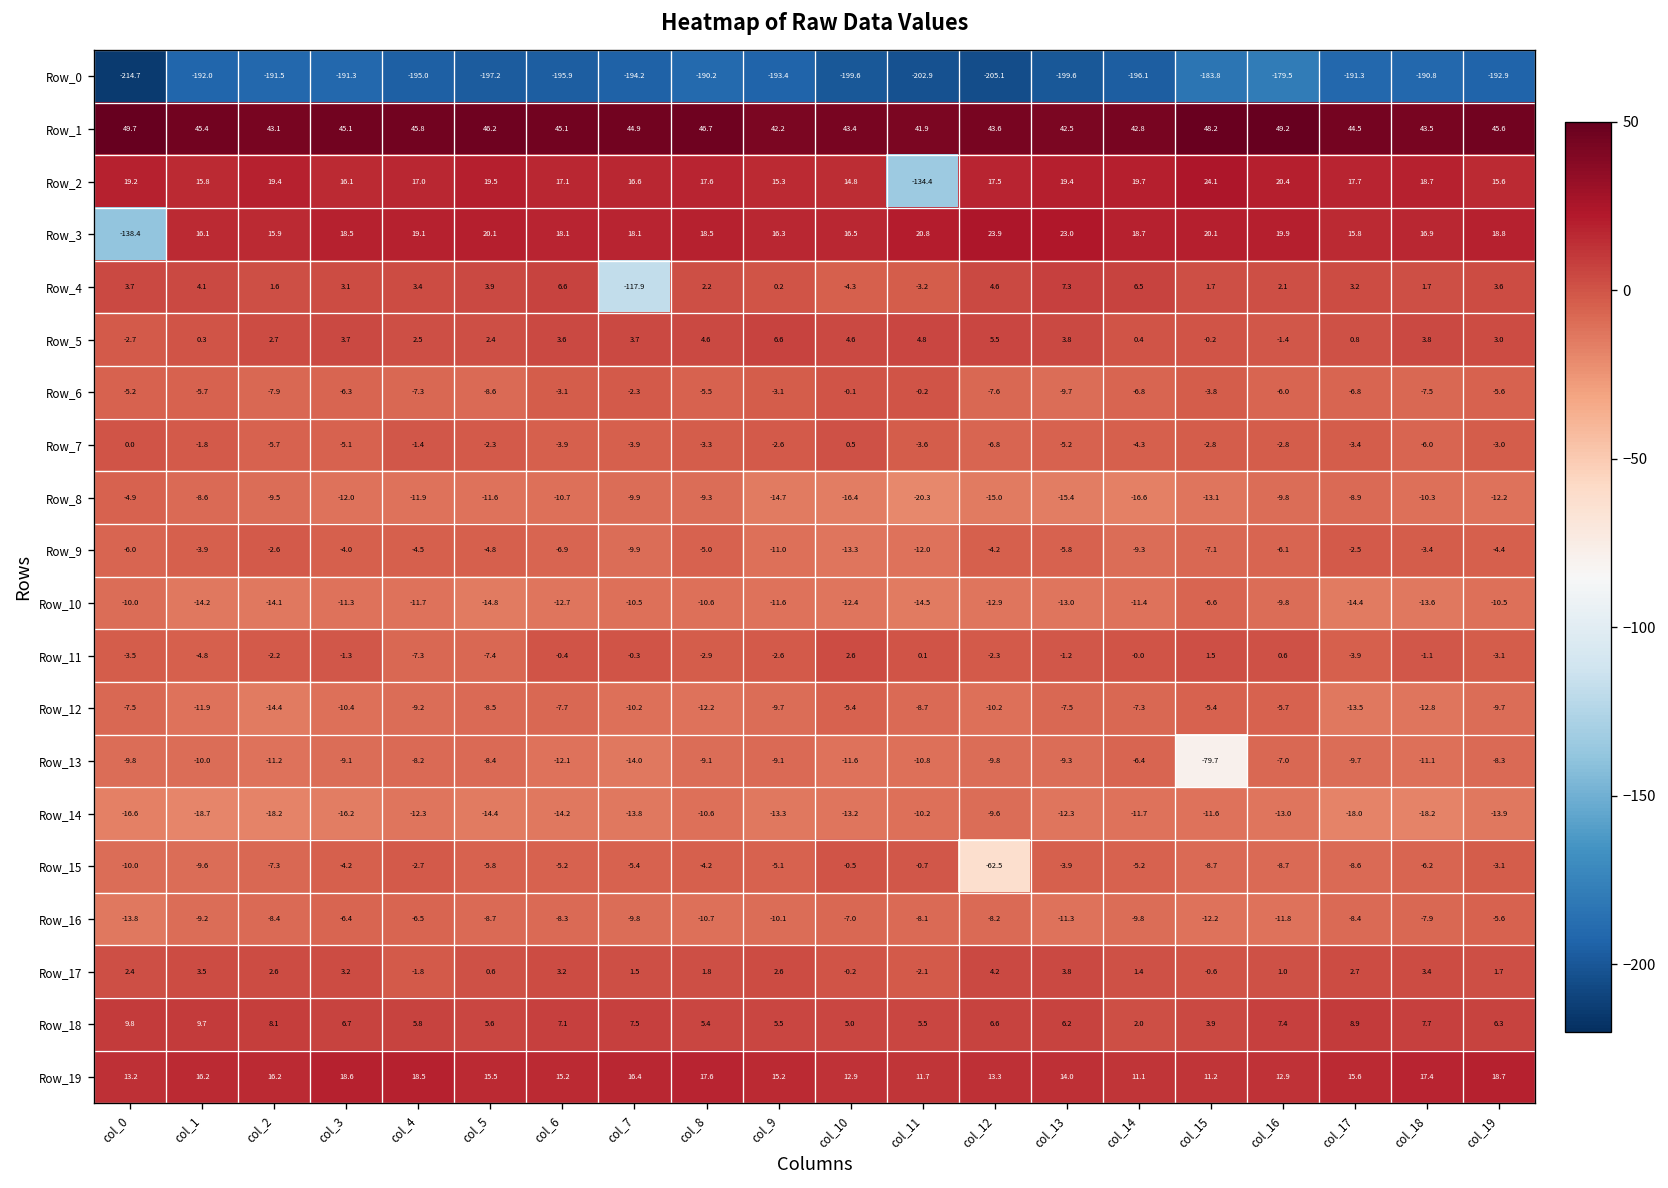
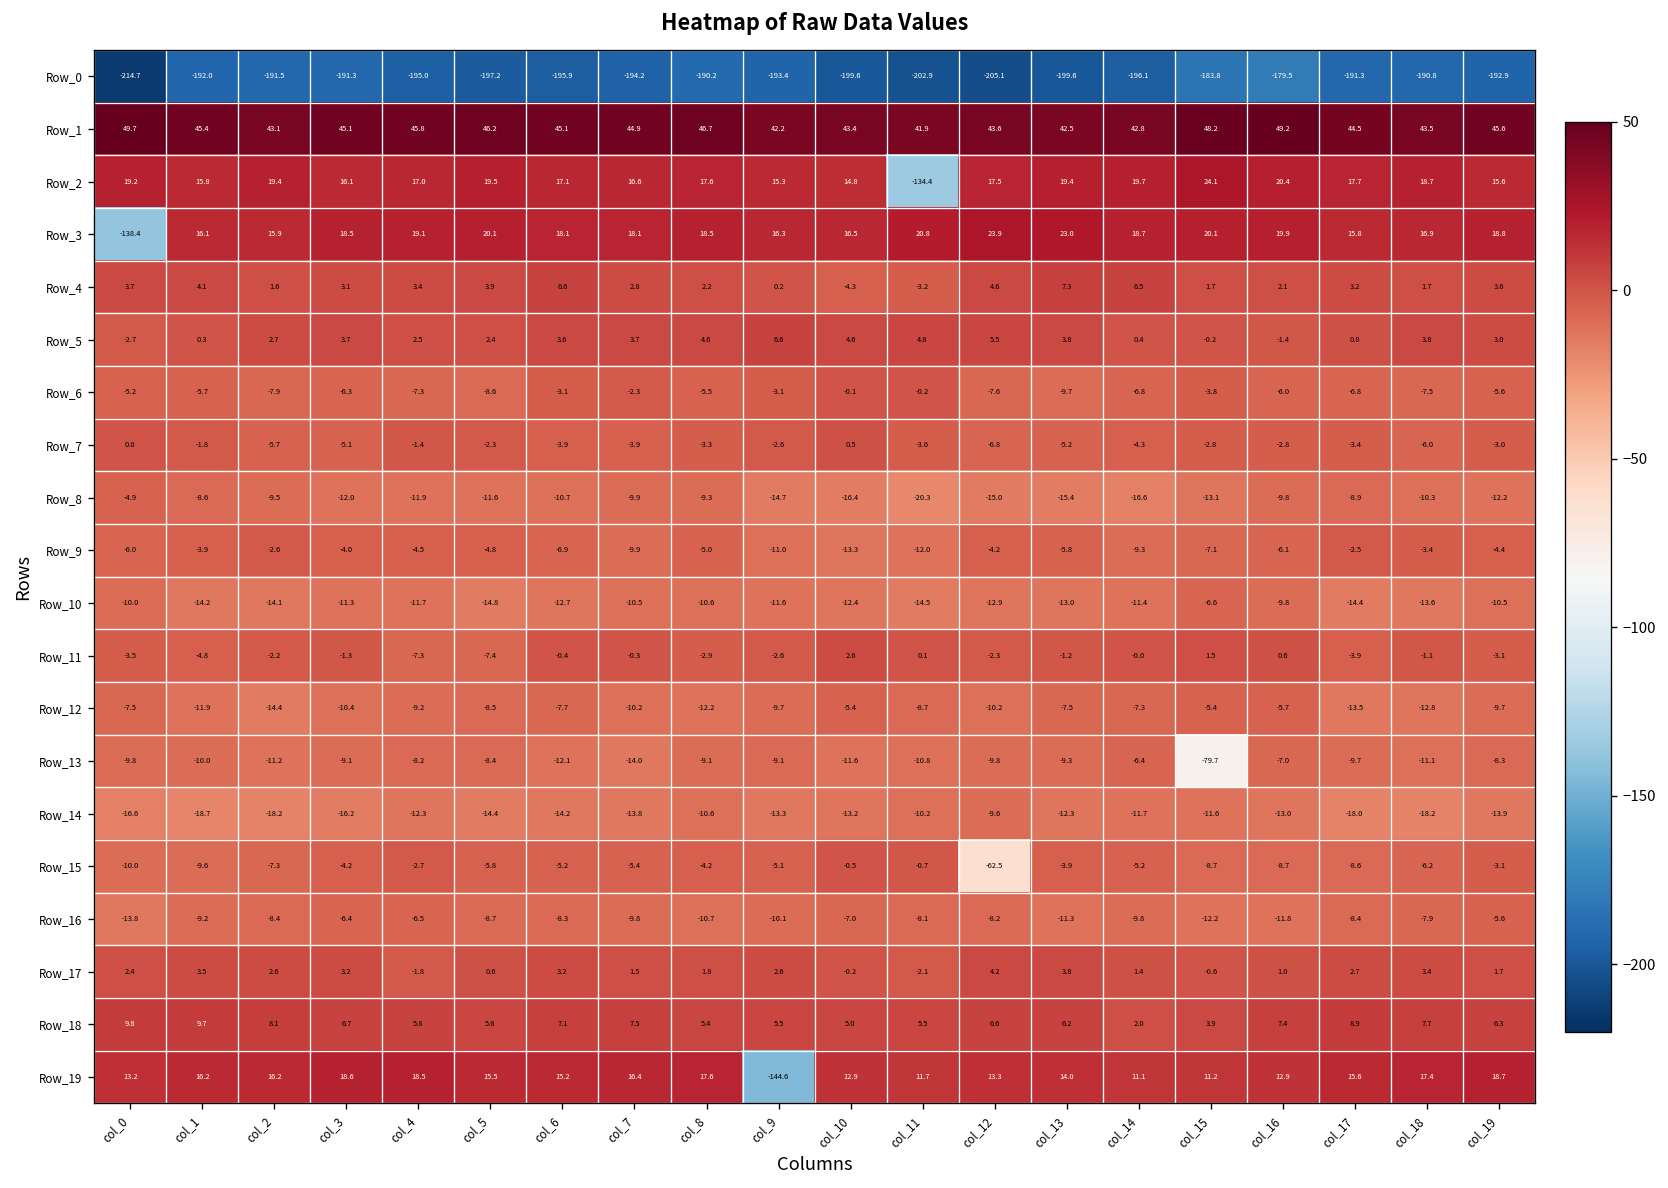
Row_4, col_7: -117.9 -> 2.8
Row_19, col_9: 15.2 -> -144.6
